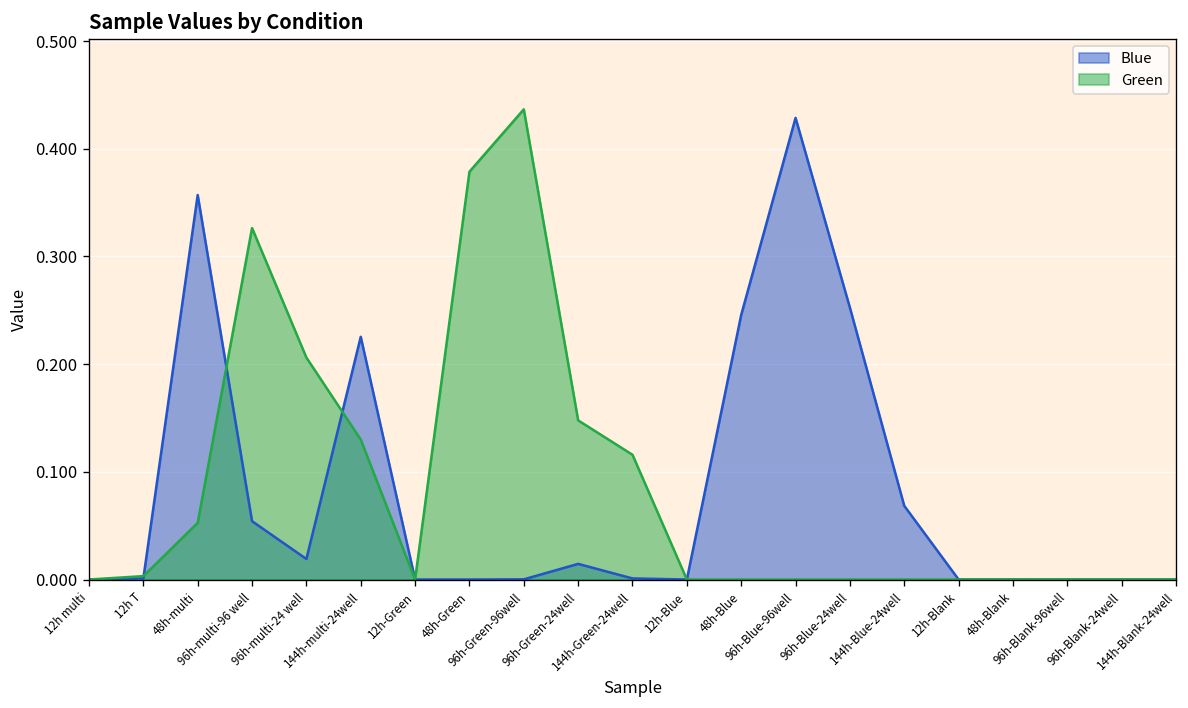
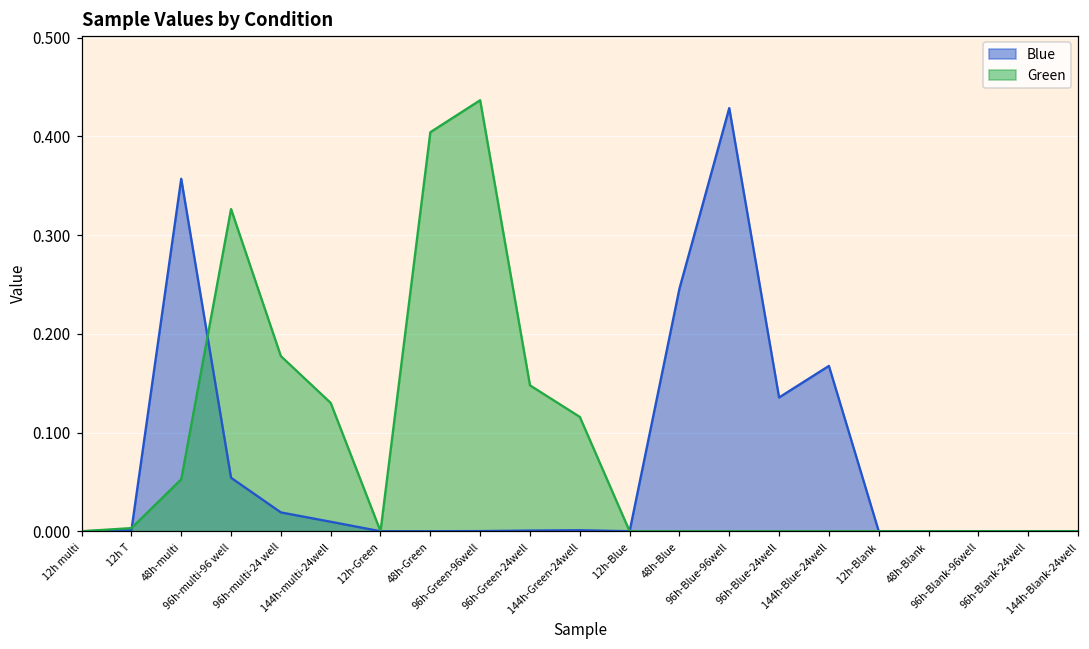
Green, 96h-multi-24 well: 0.21 -> 0.18
Blue, 144h-multi-24well: 0.23 -> 0.01
Green, 48h-Green: 0.38 -> 0.40
Blue, 96h-Green-24well: 0.01 -> 0.00
Blue, 96h-Blue-24well: 0.25 -> 0.14
Blue, 144h-Blue-24well: 0.07 -> 0.17
